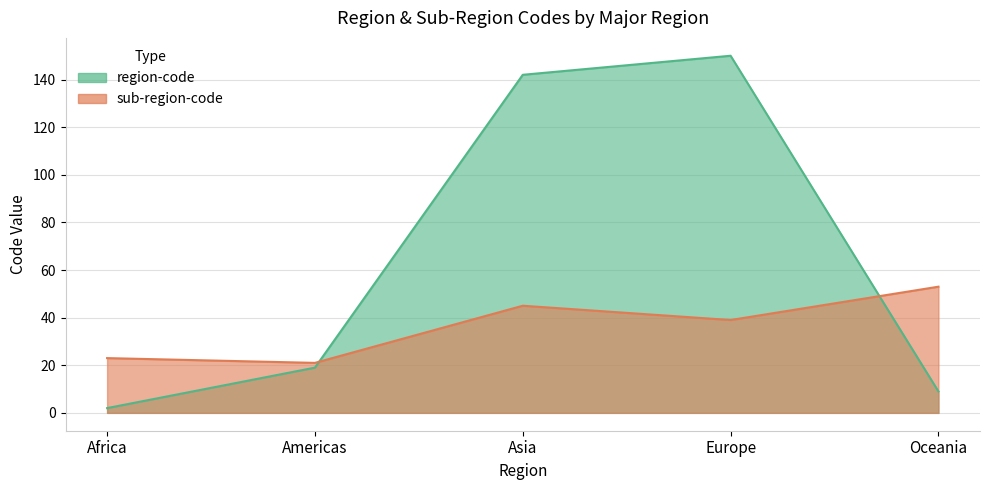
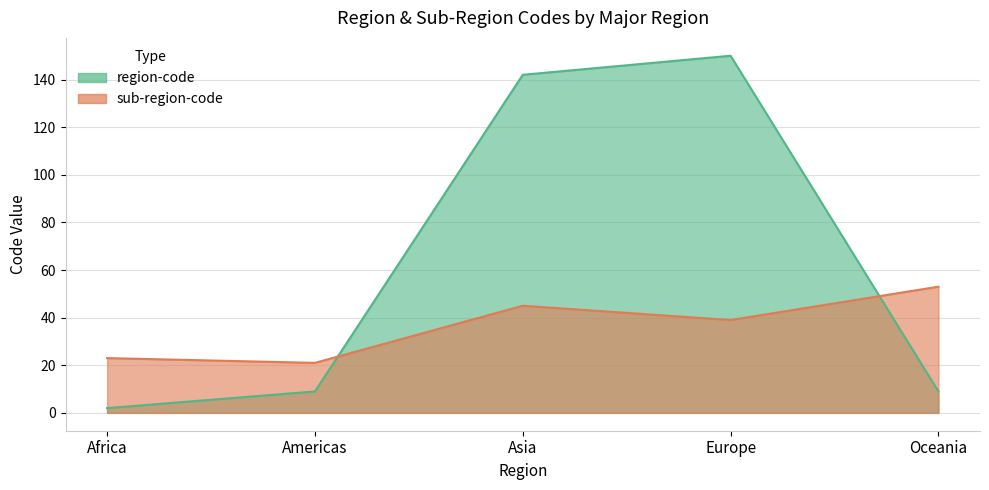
region-code, Americas: 19 -> 9
